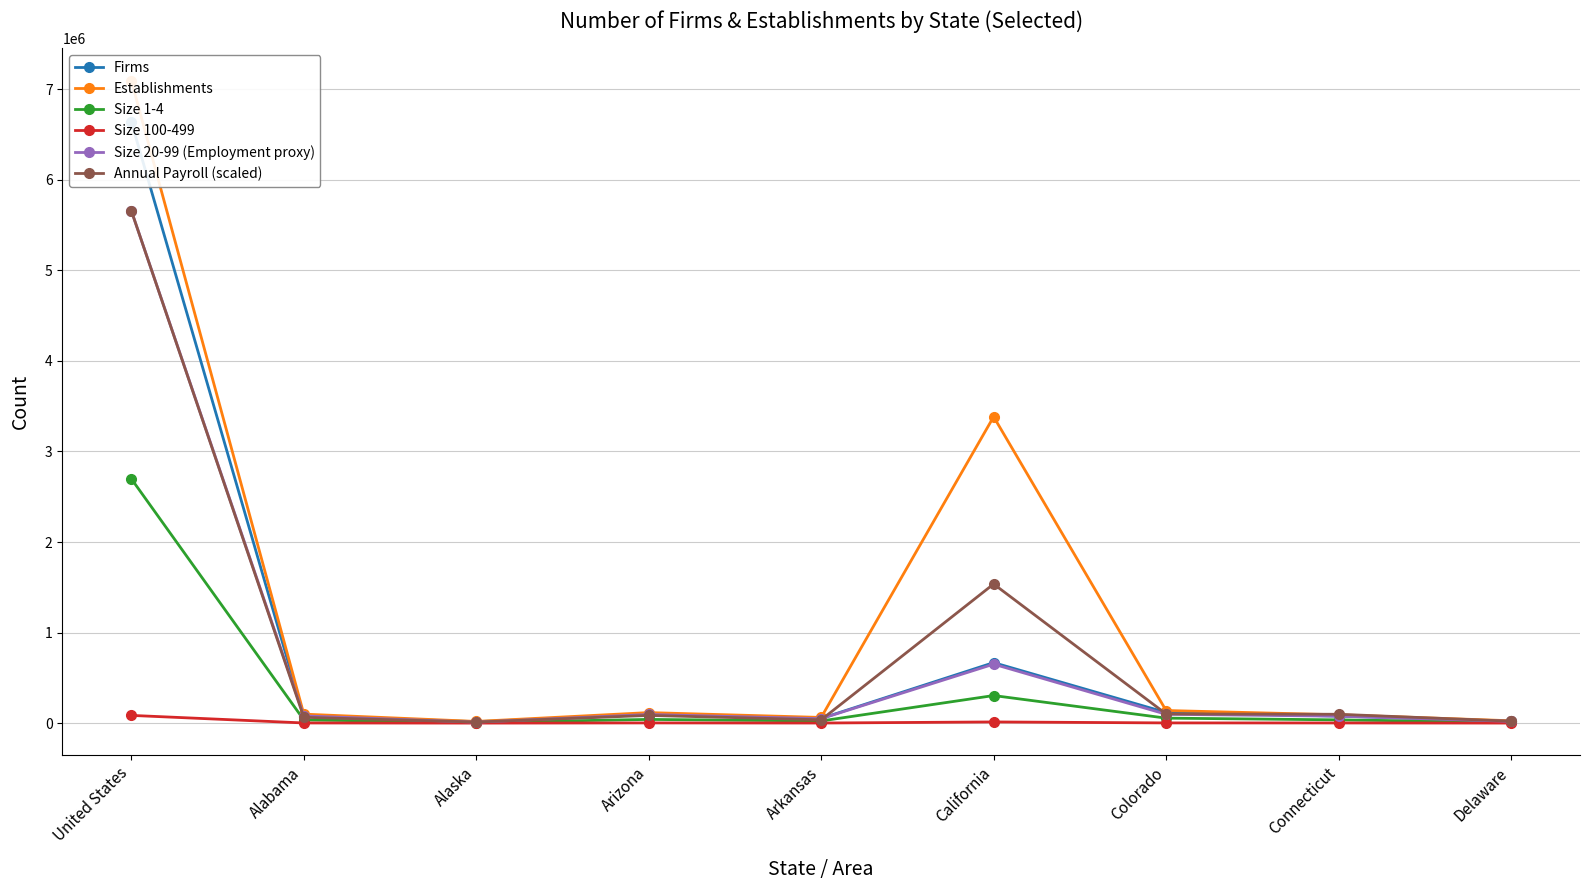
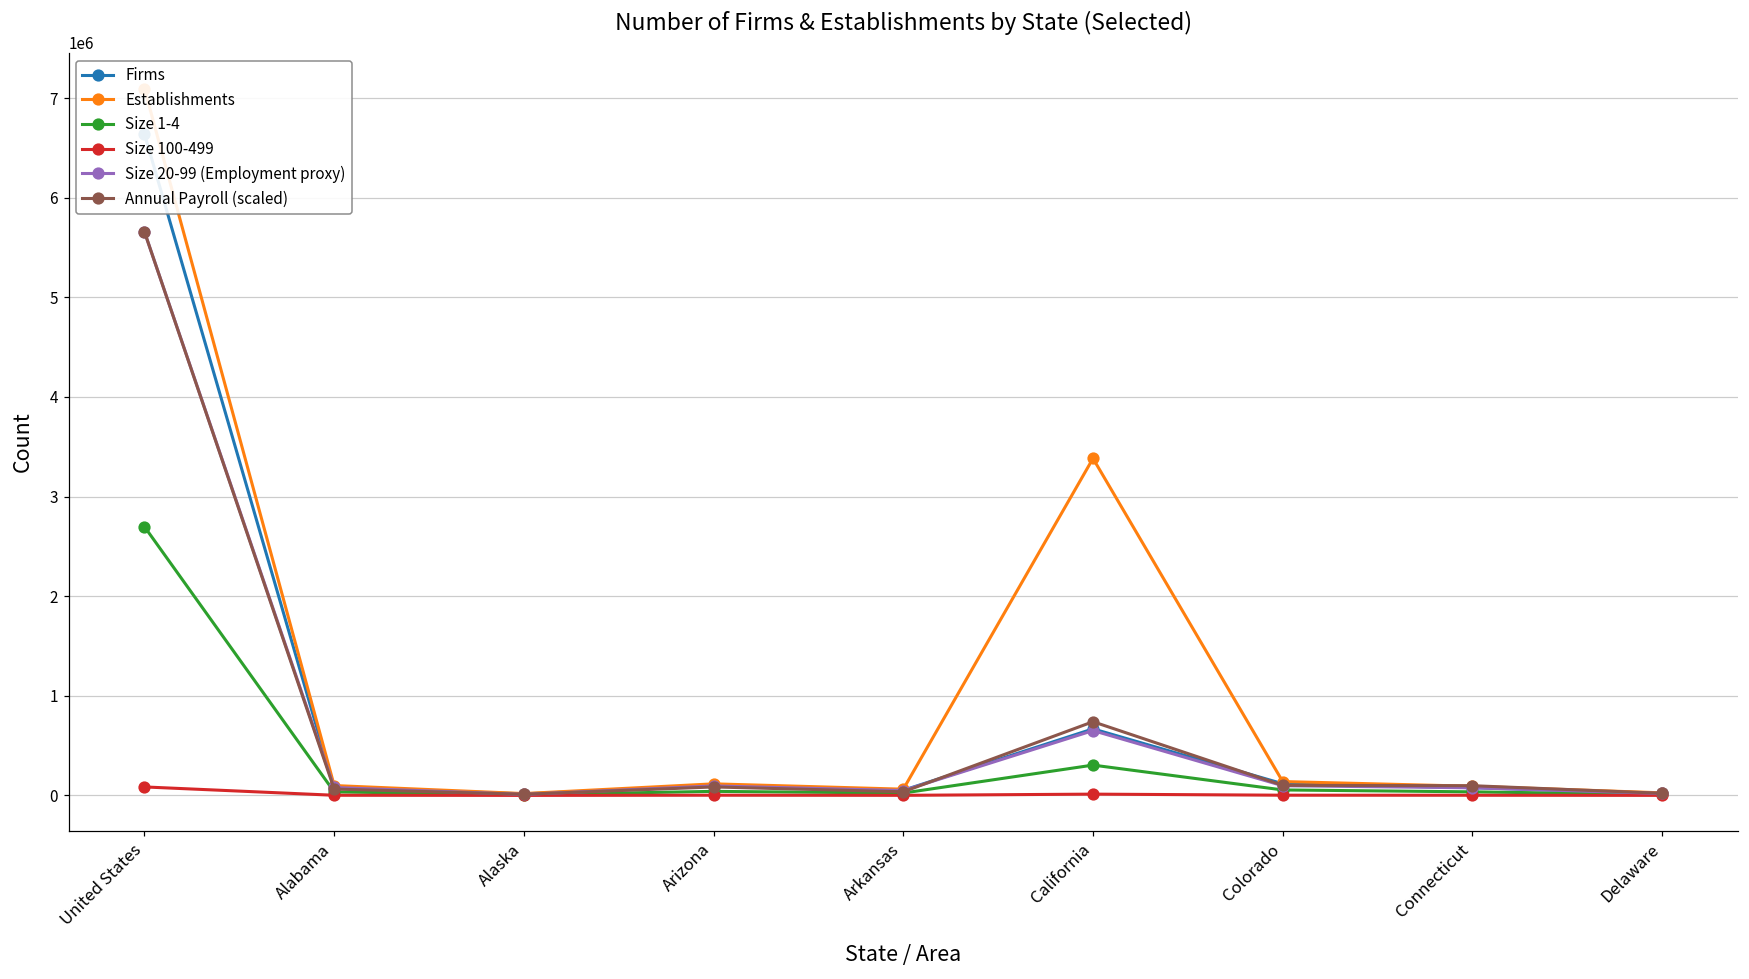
Annual Payroll (scaled), California: 1500000 -> 700000
